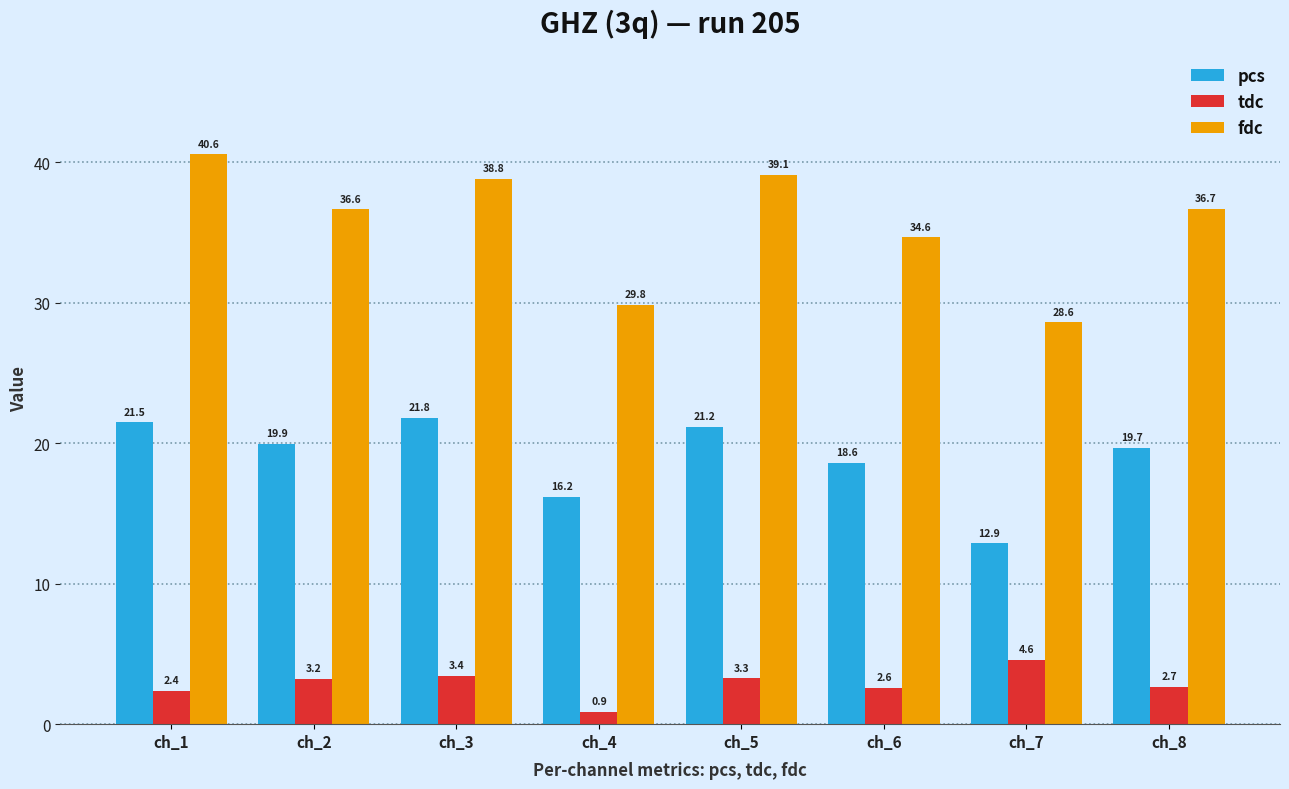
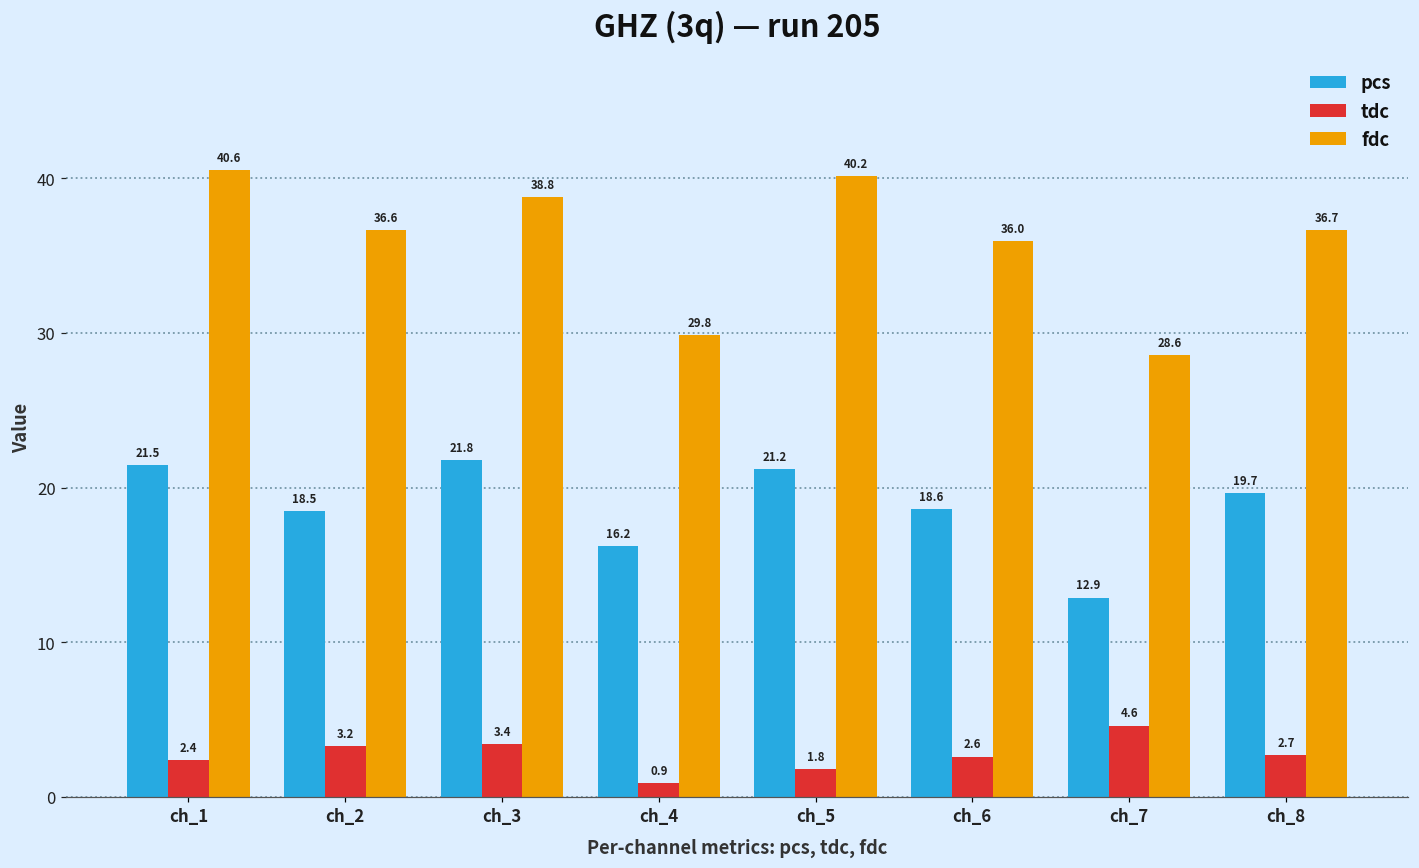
pcs, ch_2: 19.9 -> 18.5
tdc, ch_5: 3.3 -> 1.8
fdc, ch_5: 39.1 -> 40.2
fdc, ch_6: 34.6 -> 36.0
